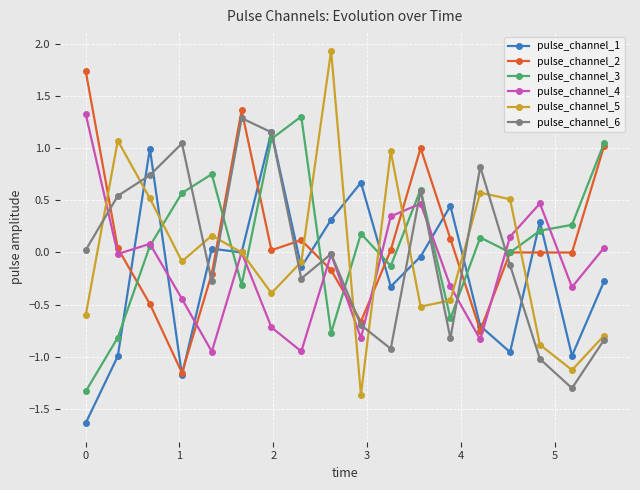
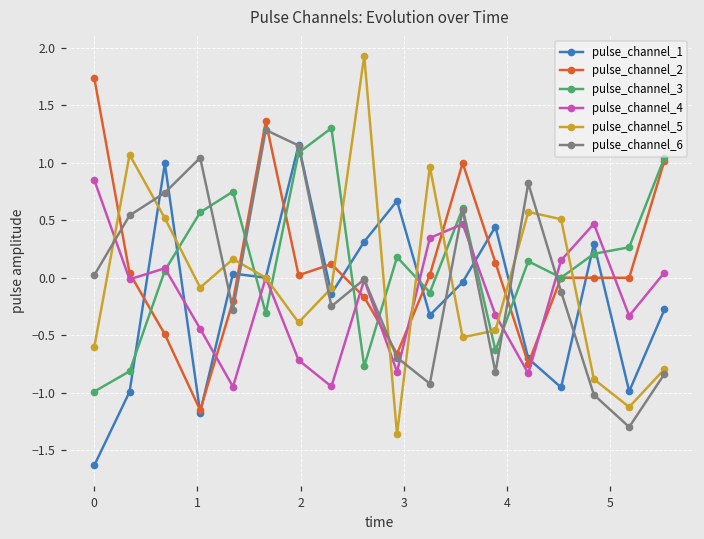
pulse_channel_3, 0: -1.33 -> -0.99
pulse_channel_4, 0: 1.33 -> 0.85
